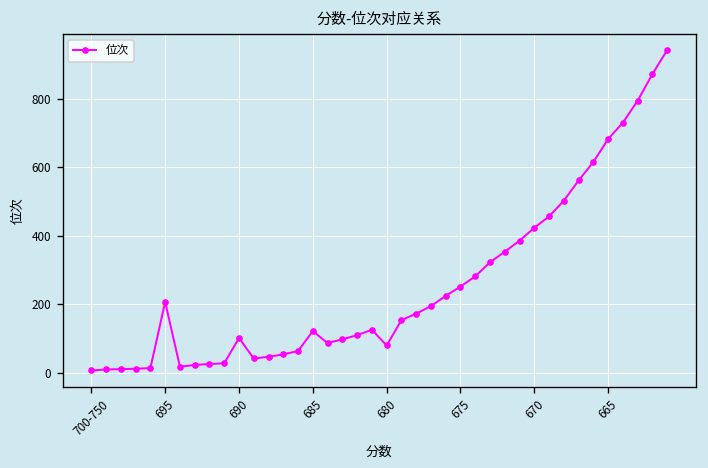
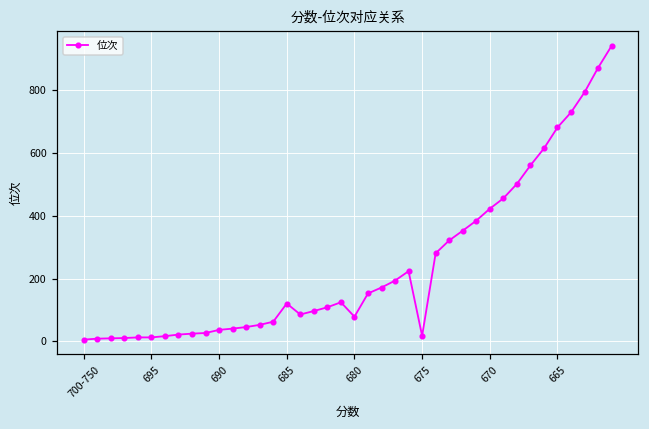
695: 210 -> 10
690: 100 -> 40
675: 250 -> 20
